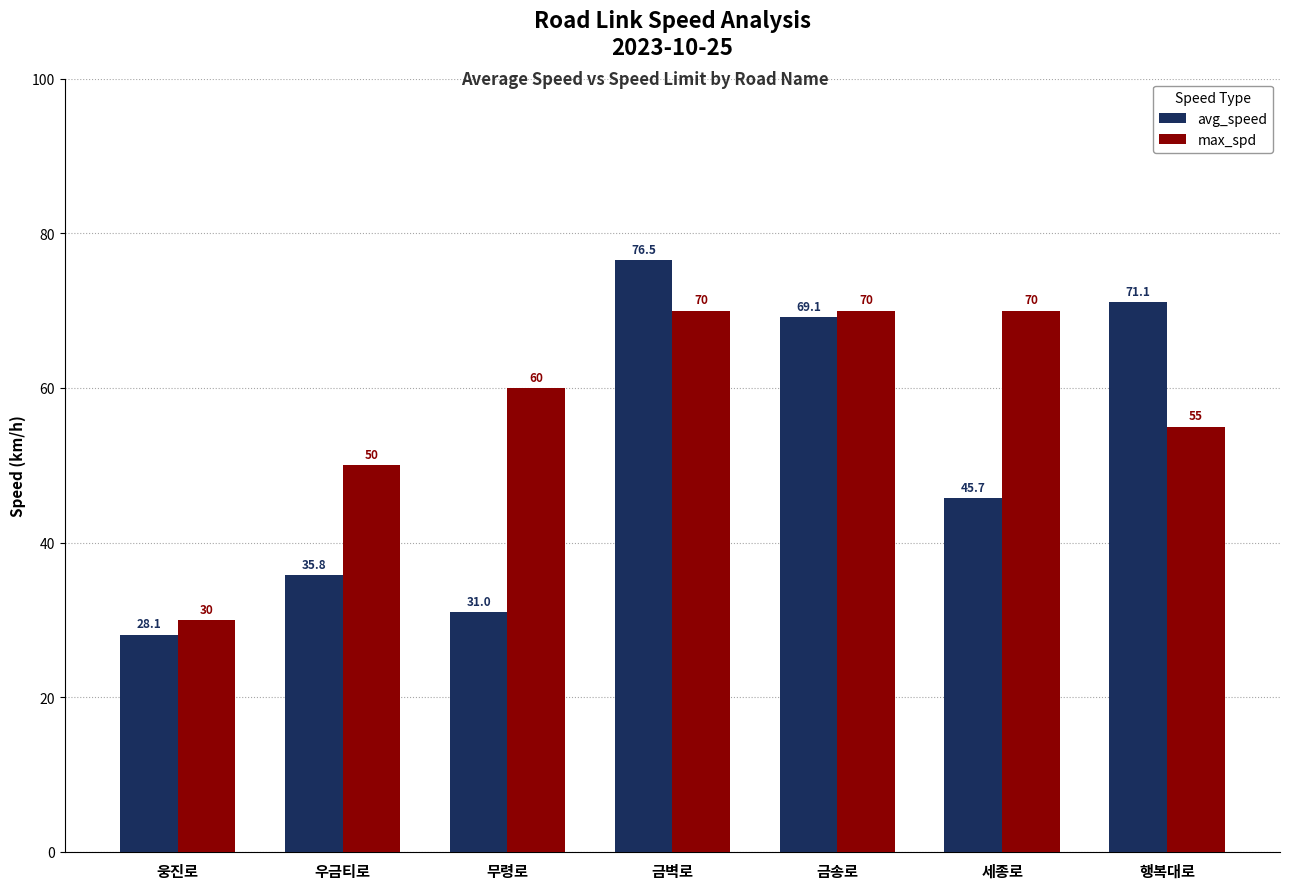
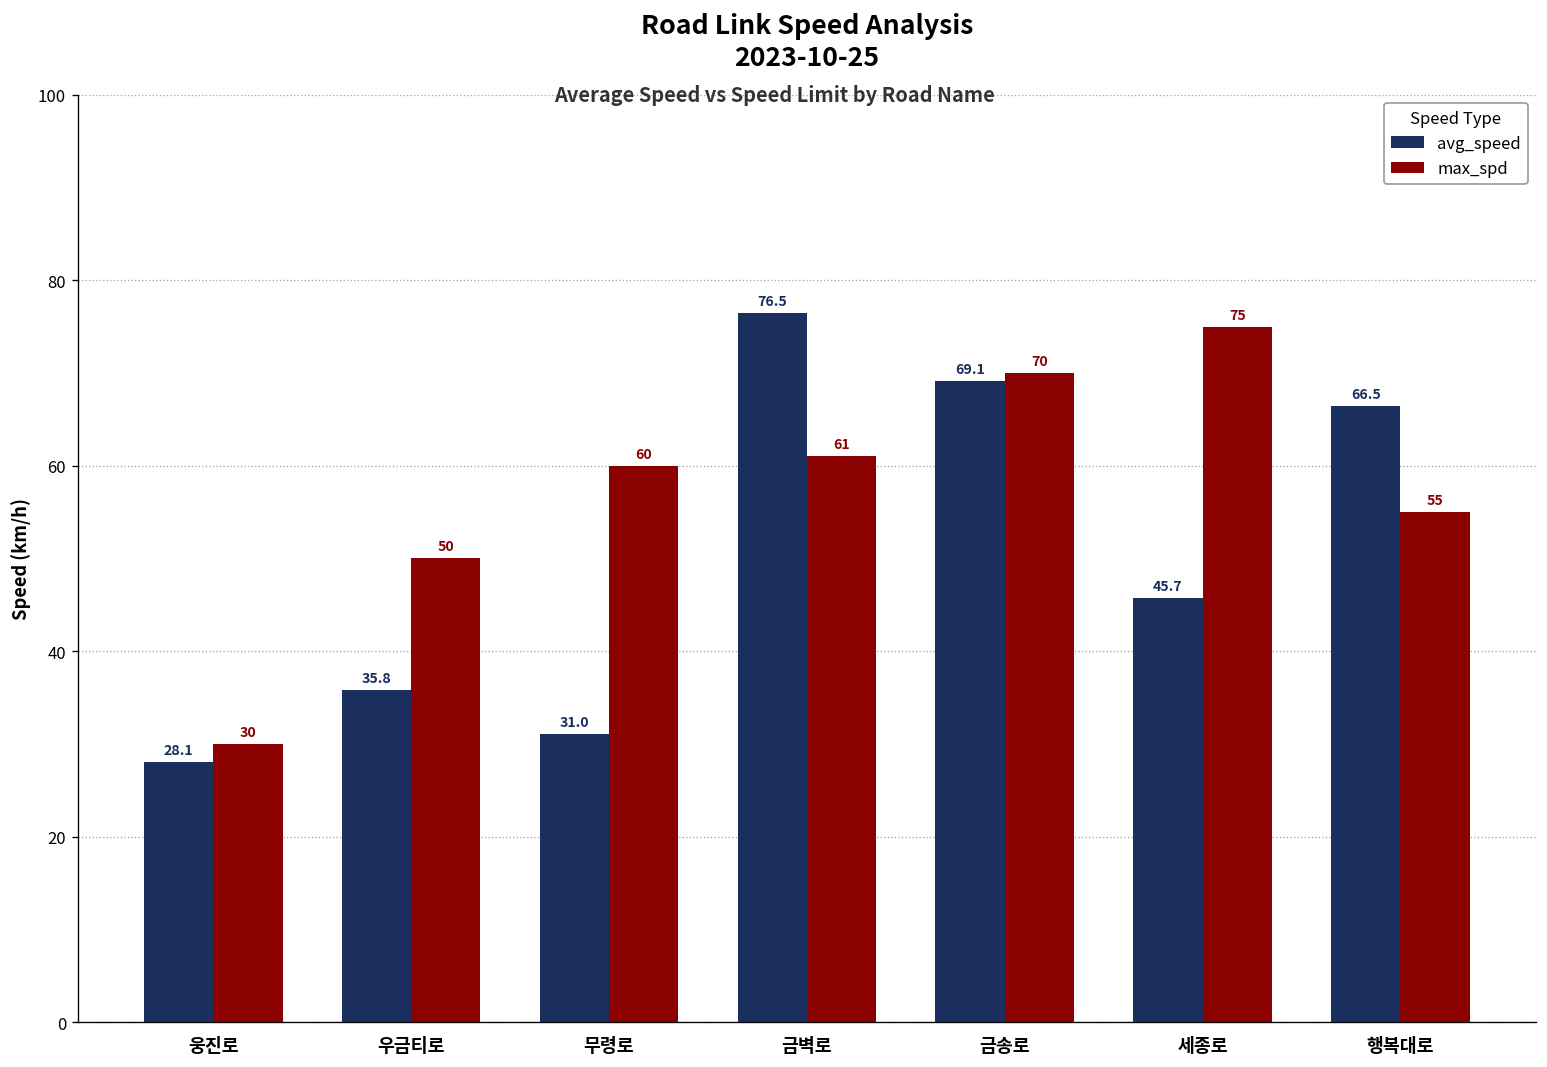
max_spd, 금벽로: 70 -> 61
max_spd, 세종로: 70 -> 75
avg_speed, 행복대로: 71.1 -> 66.5
